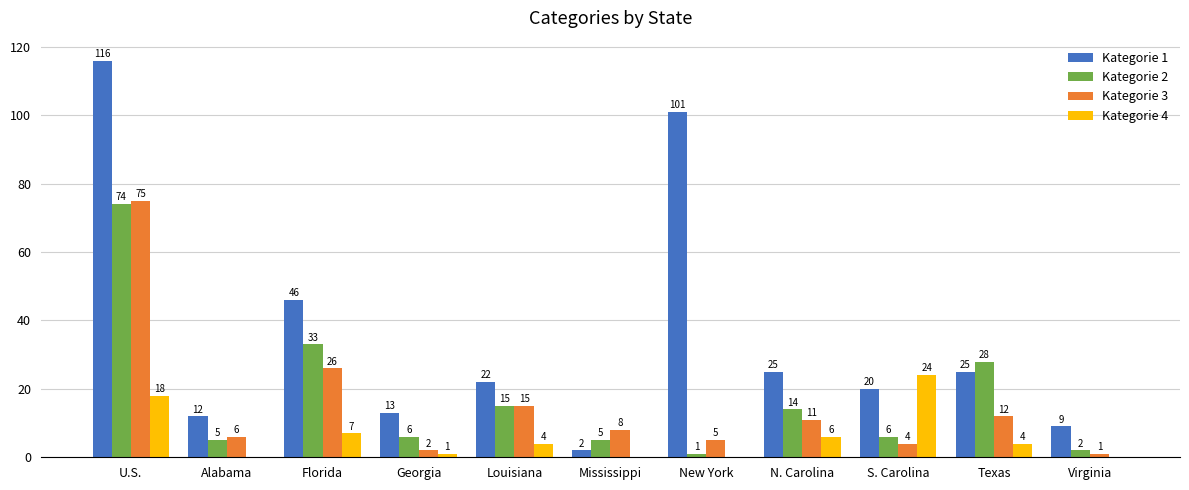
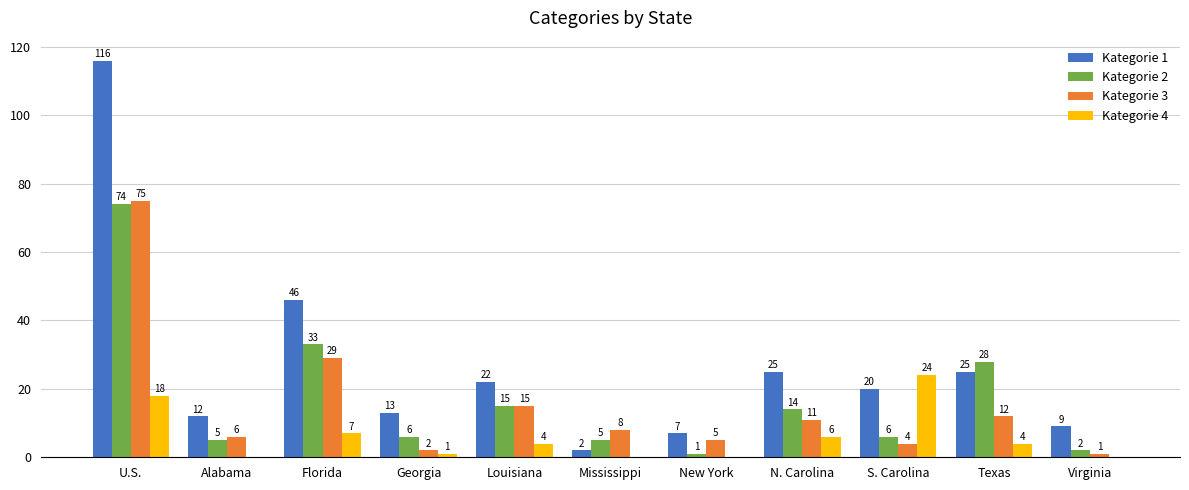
Kategorie 3, Florida: 26 -> 29
Kategorie 1, New York: 101 -> 7
